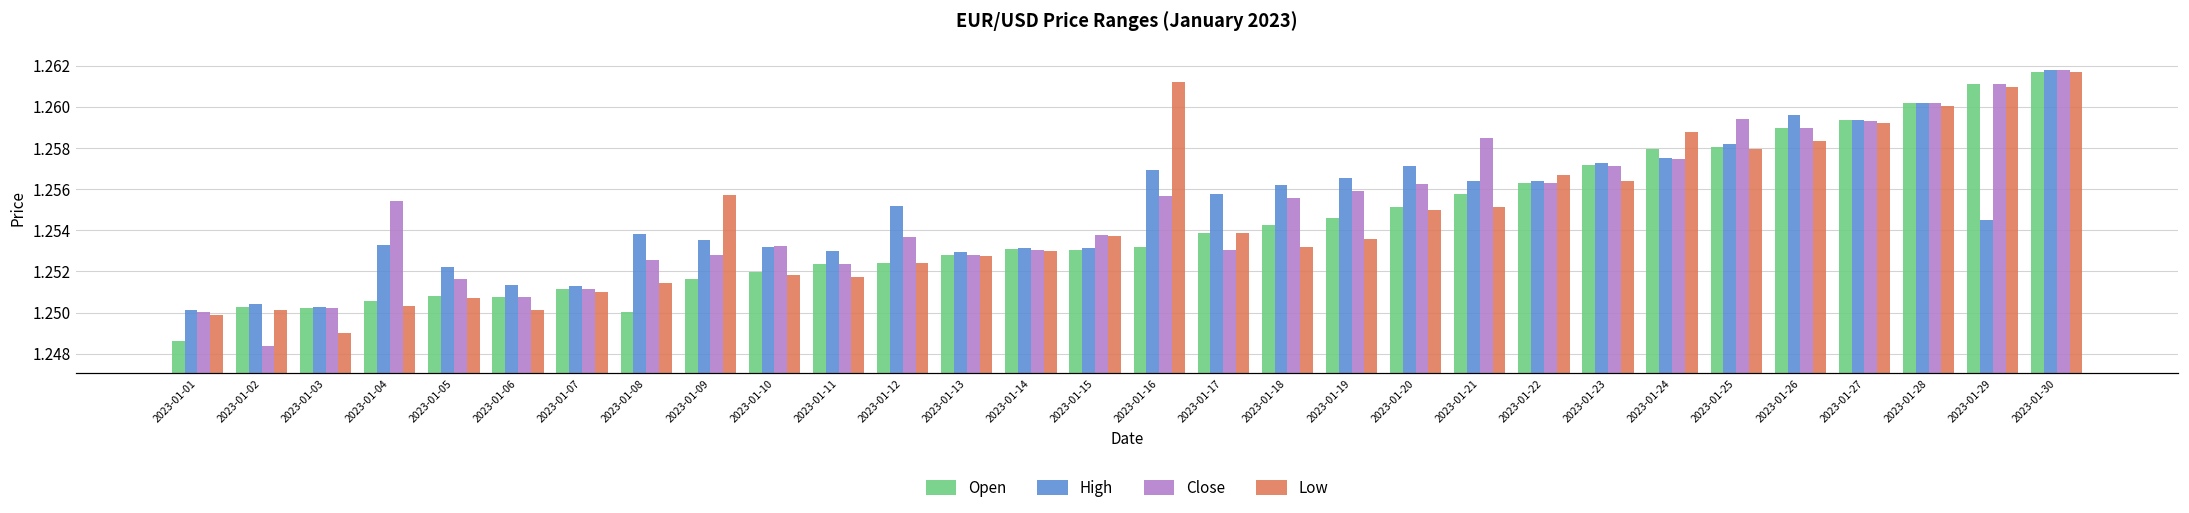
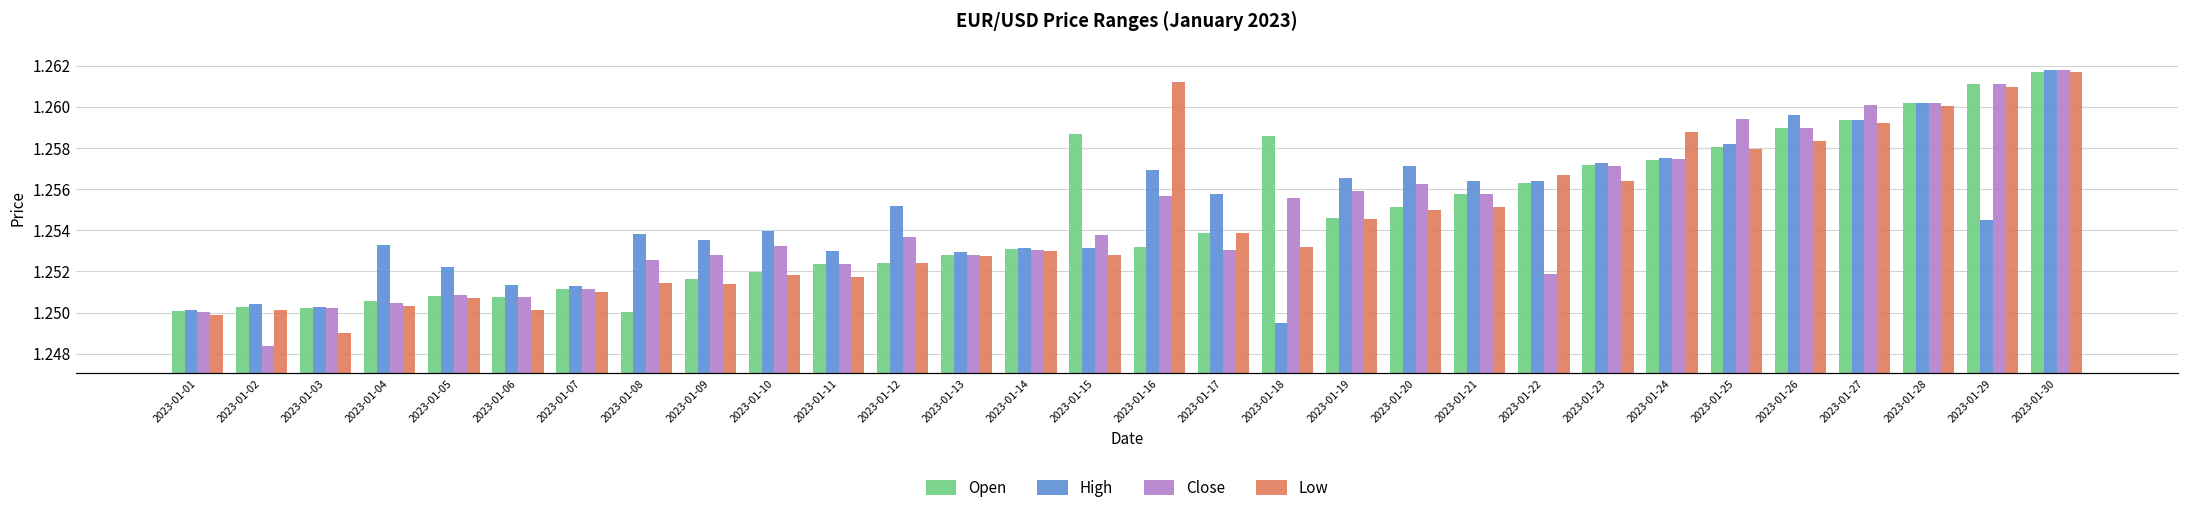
Open, 2023-01-01: 1.2486 -> 1.2501
Close, 2023-01-04: 1.2554 -> 1.2505
Close, 2023-01-05: 1.2516 -> 1.2509
Low, 2023-01-09: 1.2557 -> 1.2514
High, 2023-01-10: 1.2532 -> 1.2540
Open, 2023-01-15: 1.2530 -> 1.2587
Low, 2023-01-15: 1.2537 -> 1.2528
Open, 2023-01-18: 1.2542 -> 1.2586
High, 2023-01-18: 1.2562 -> 1.2495
Low, 2023-01-19: 1.2536 -> 1.2546
Close, 2023-01-21: 1.2585 -> 1.2558
Close, 2023-01-22: 1.2563 -> 1.2519
Open, 2023-01-24: 1.2580 -> 1.2574
Close, 2023-01-27: 1.2593 -> 1.2601
